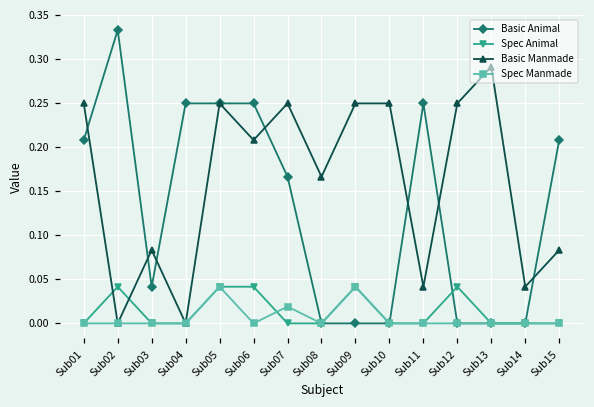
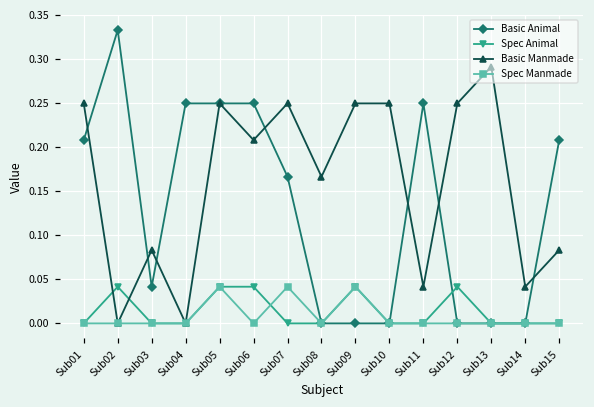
Spec Manmade, Sub07: 0.02 -> 0.04
